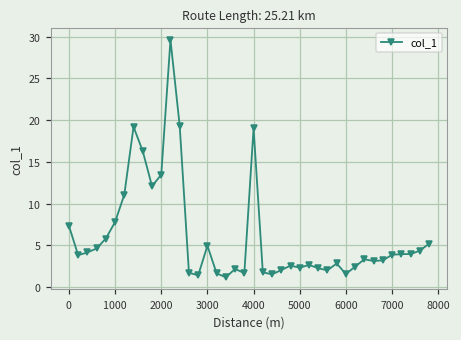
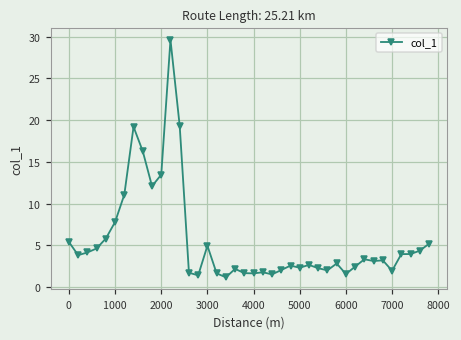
0: 7 -> 5
4000: 19 -> 2
7000: 4 -> 2
